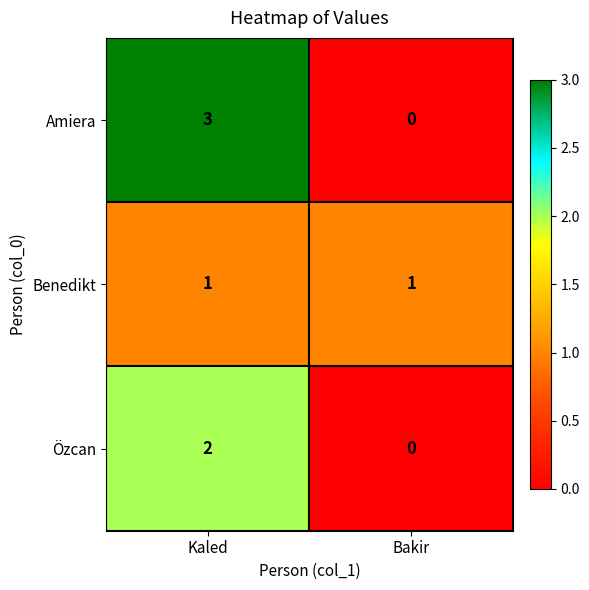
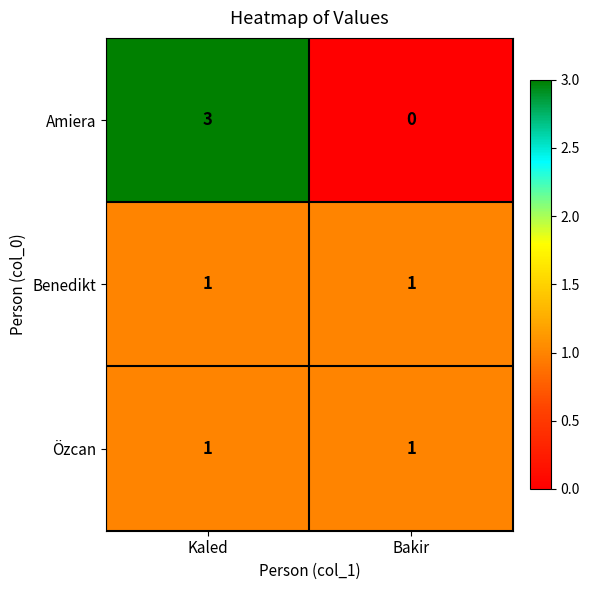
Özcan, Kaled: 2 -> 1
Özcan, Bakir: 0 -> 1
